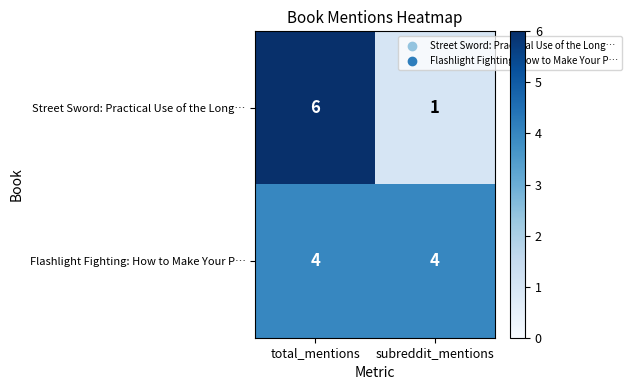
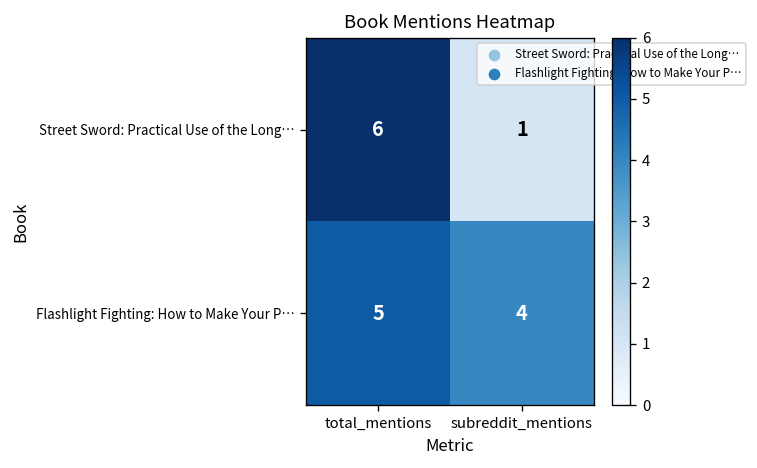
Flashlight Fighting: How to Make Your P…, total_mentions: 4 -> 5
